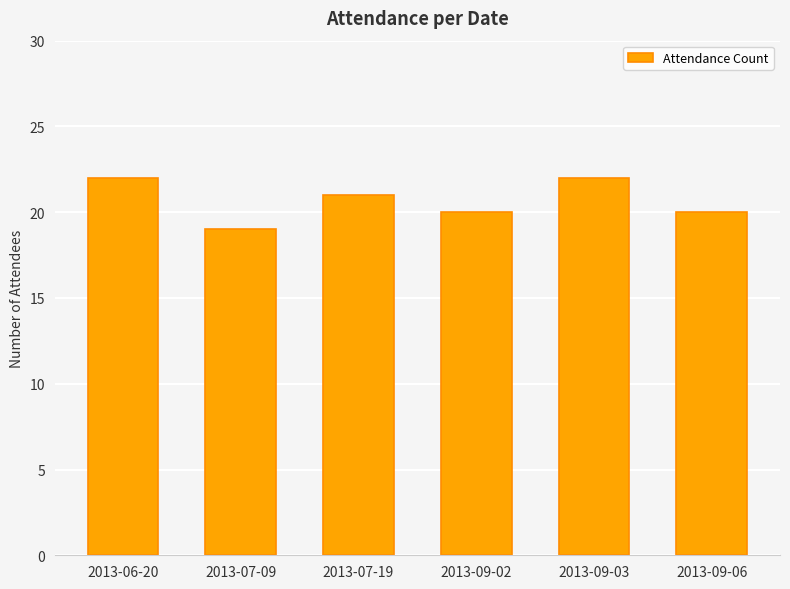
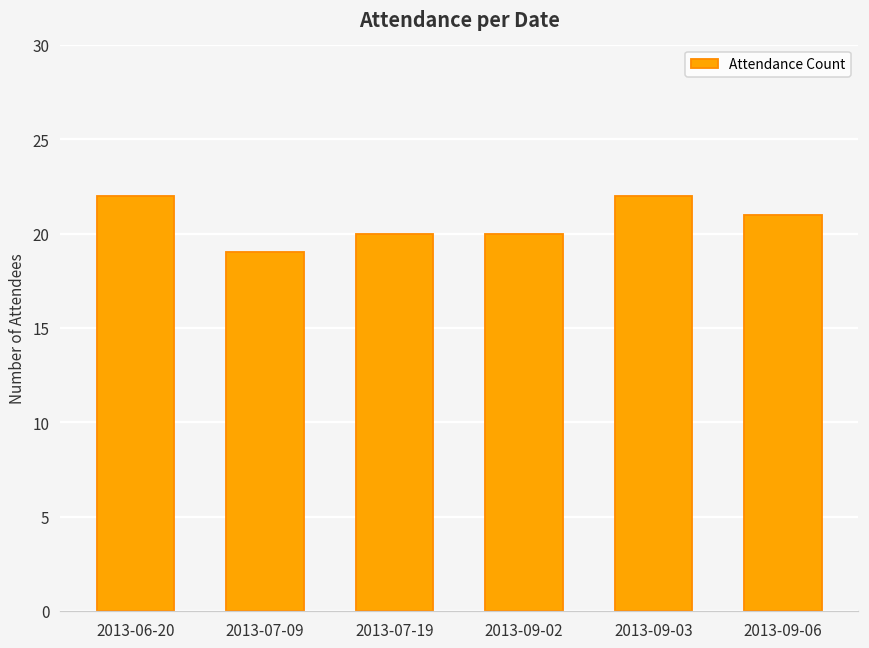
2013-07-19: 21 -> 20
2013-09-06: 20 -> 21
